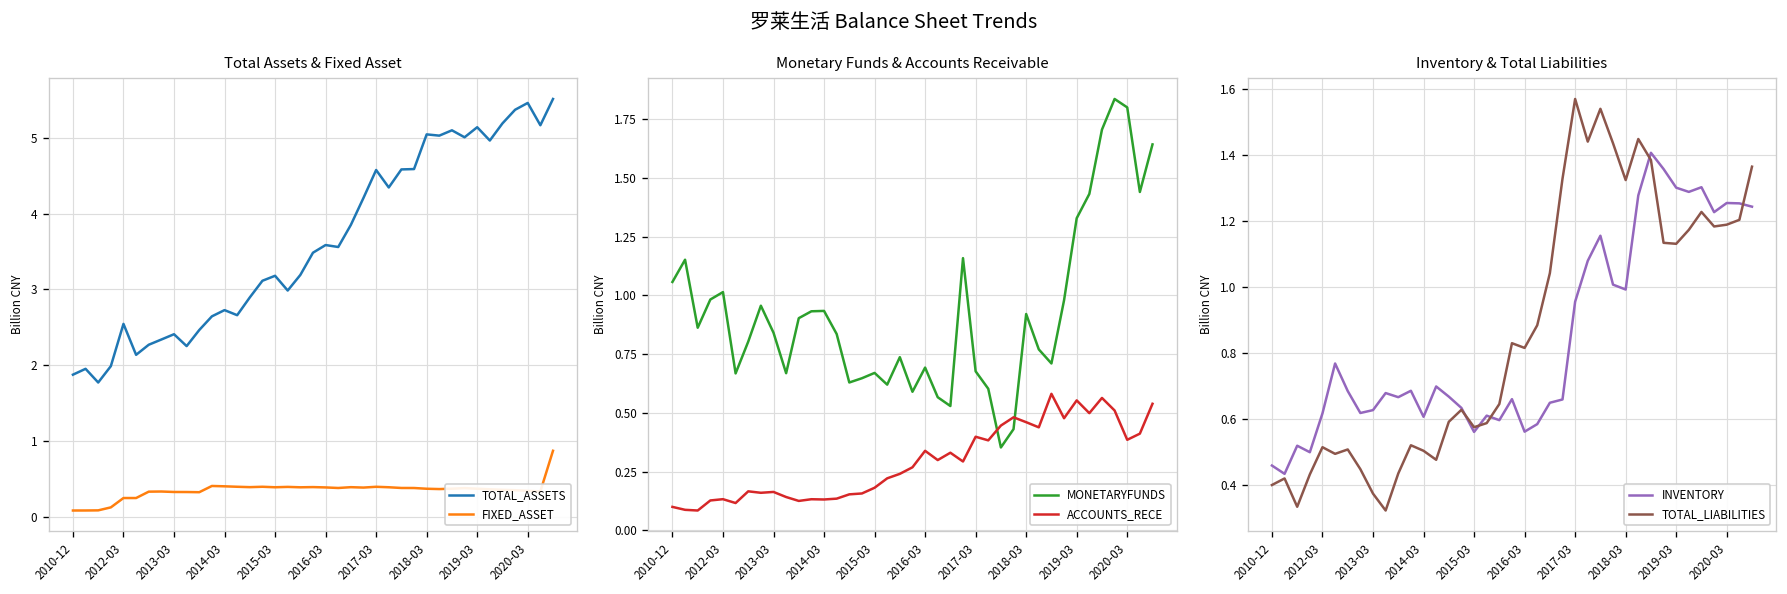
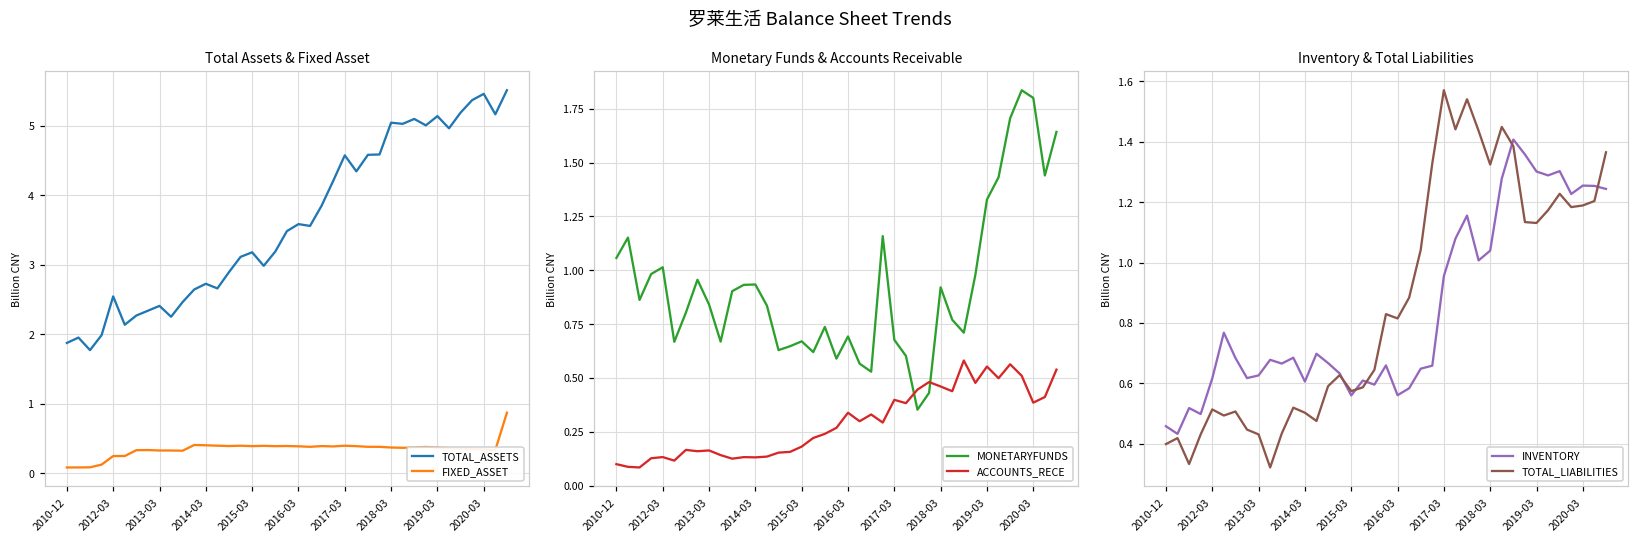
Inventory & Total Liabilities, TOTAL_LIABILITIES, 2013-03: 0.37 -> 0.43
Inventory & Total Liabilities, INVENTORY, 2018-03: 0.99 -> 1.04
